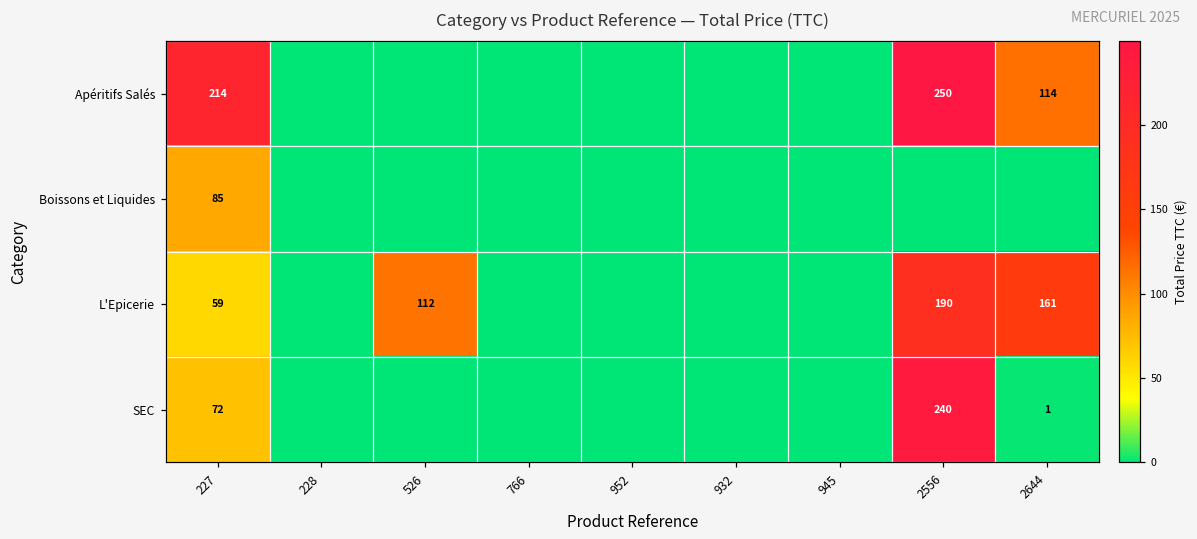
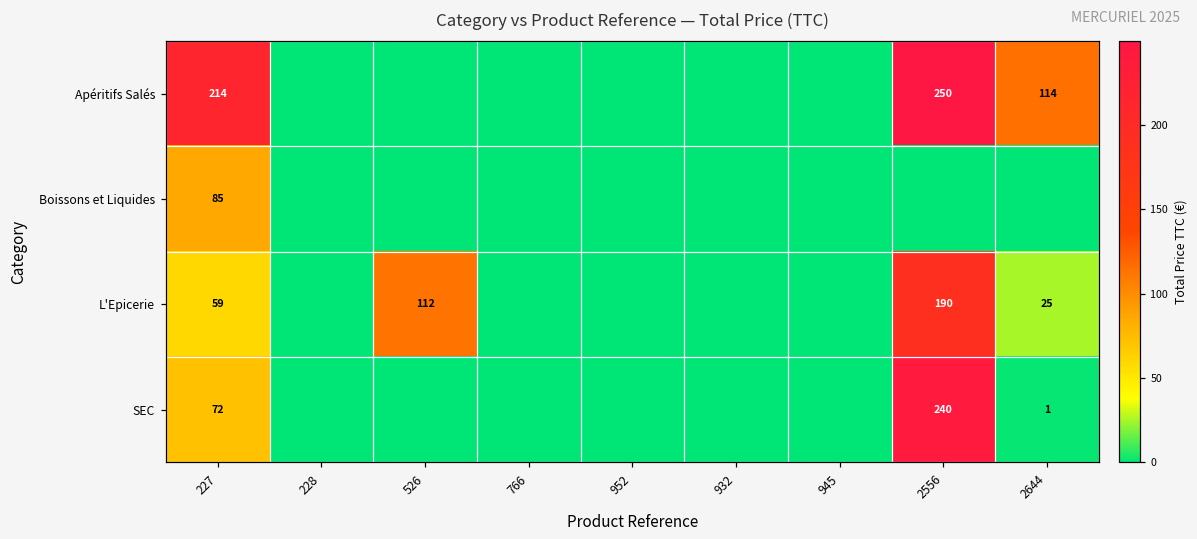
L'Epicerie, 2644: 161 -> 25
